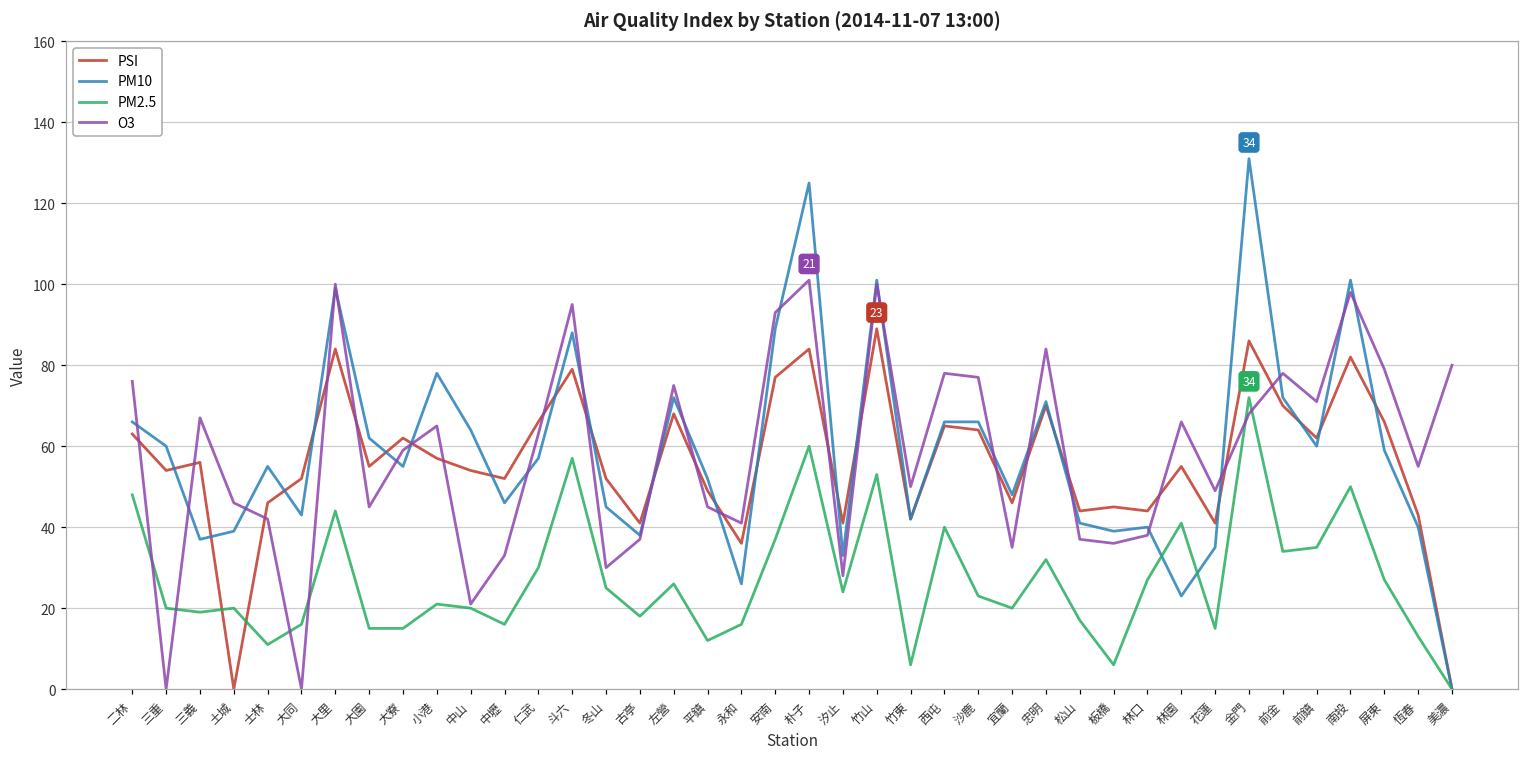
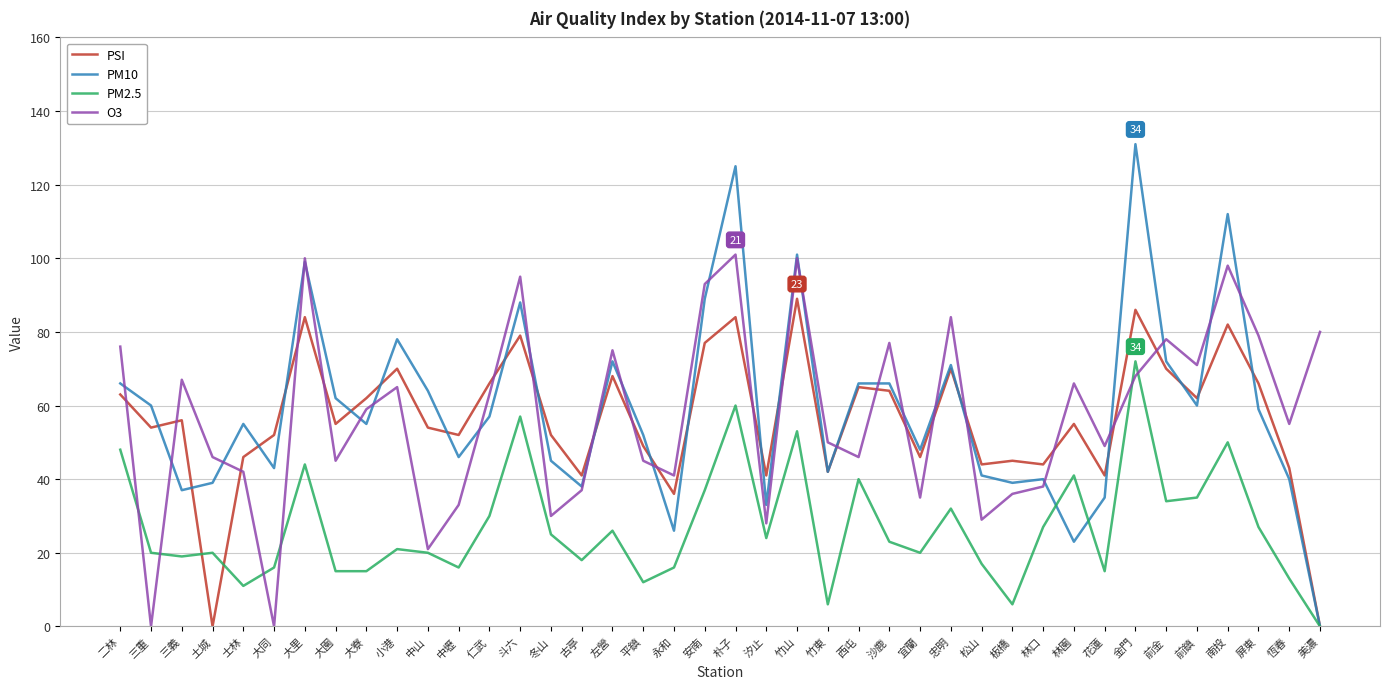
PSI, 小港: 57 -> 70
O3, 西屯: 78 -> 46
O3, 松山: 37 -> 29
PM10, 南投: 101 -> 112
